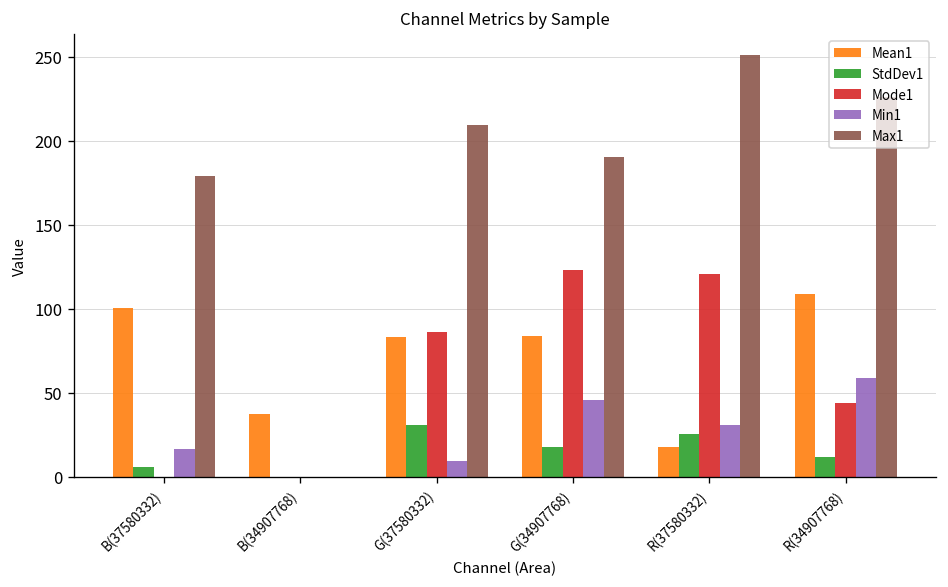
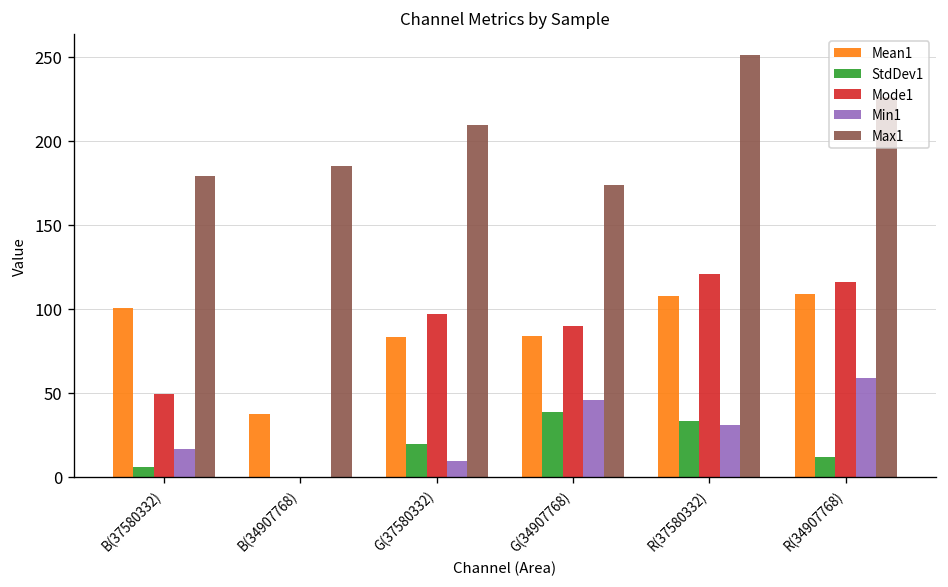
Mode1, B(37580332): 0 -> 49
Max1, B(34907768): 0 -> 185
StdDev1, G(37580332): 31 -> 20
Mode1, G(37580332): 86 -> 97
StdDev1, G(34907768): 18 -> 39
Mode1, G(34907768): 123 -> 90
Max1, G(34907768): 191 -> 174
Mean1, R(37580332): 18 -> 108
StdDev1, R(37580332): 26 -> 33
Mode1, R(34907768): 44 -> 116
